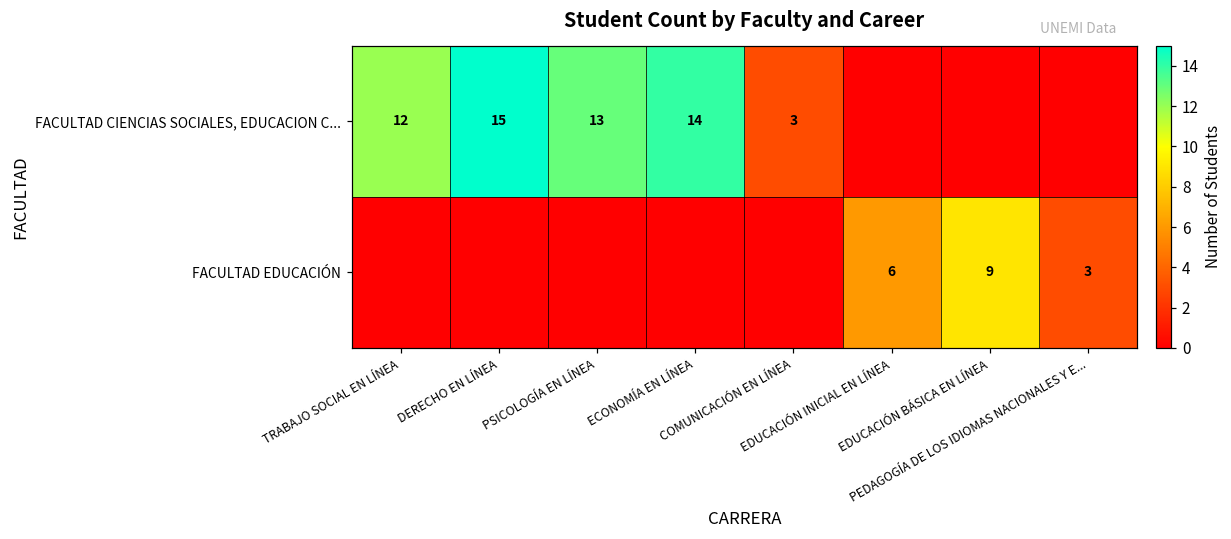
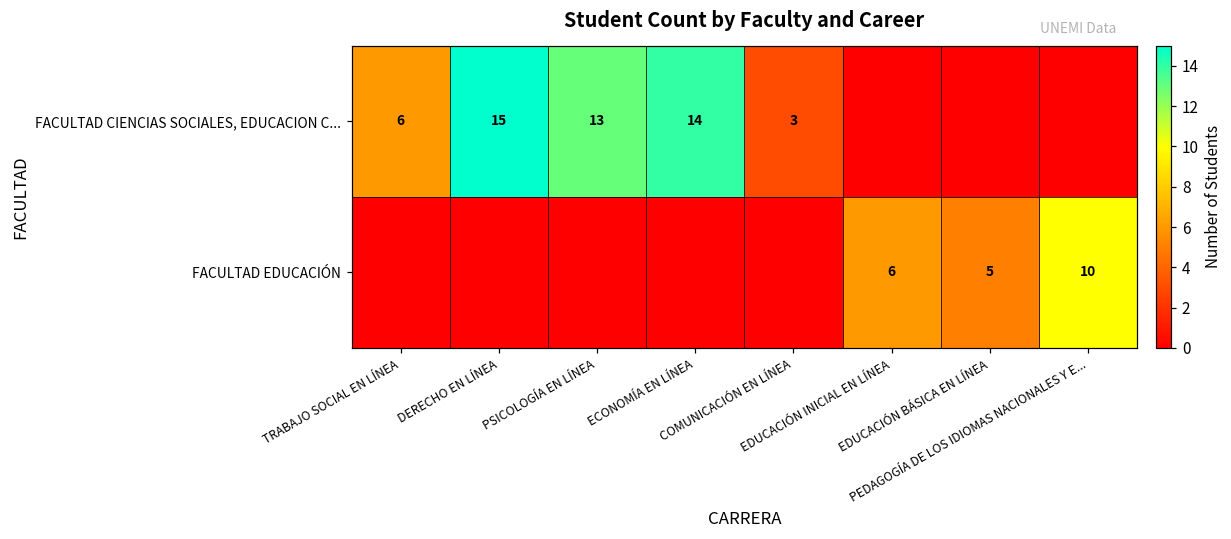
FACULTAD CIENCIAS SOCIALES, EDUCACION C..., TRABAJO SOCIAL EN LÍNEA: 12 -> 6
FACULTAD EDUCACIÓN, EDUCACIÓN BÁSICA EN LÍNEA: 9 -> 5
FACULTAD EDUCACIÓN, PEDAGOGÍA DE LOS IDIOMAS NACIONALES Y E...: 3 -> 10
